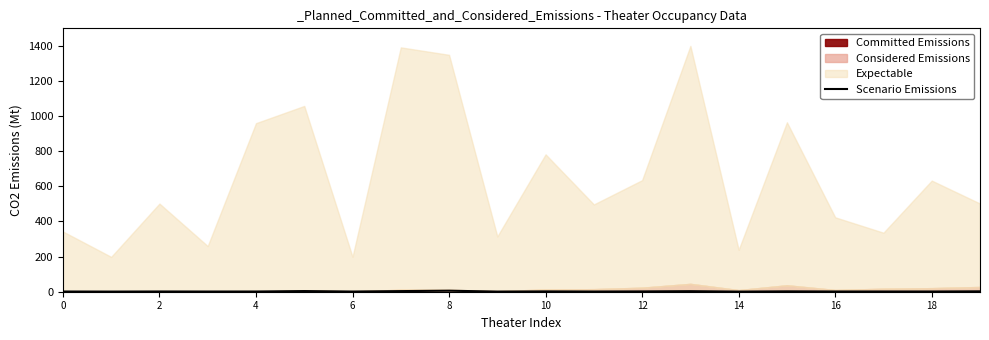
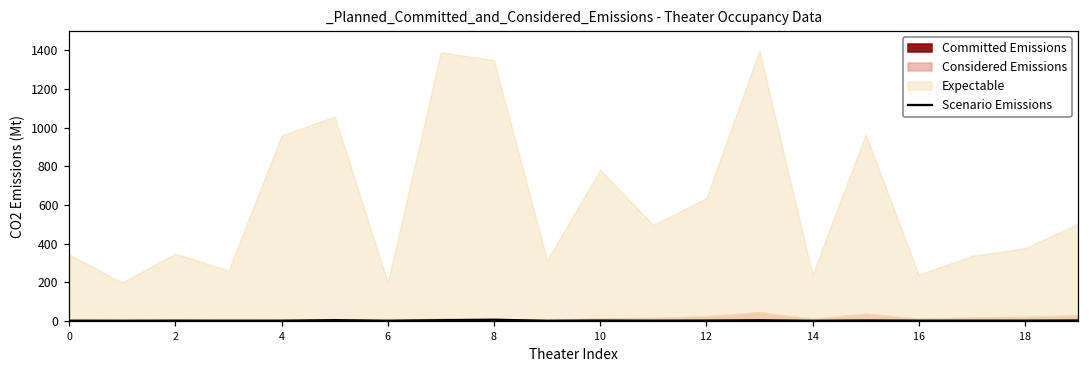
Expectable, 2: 500 -> 350
Expectable, 16: 420 -> 240
Expectable, 18: 630 -> 380
